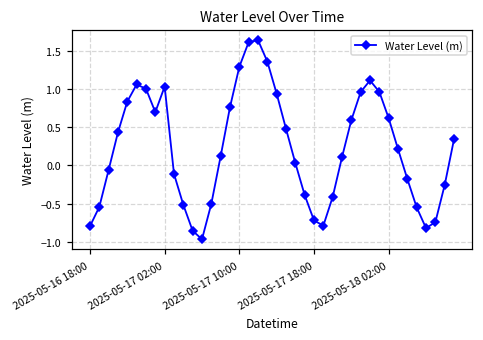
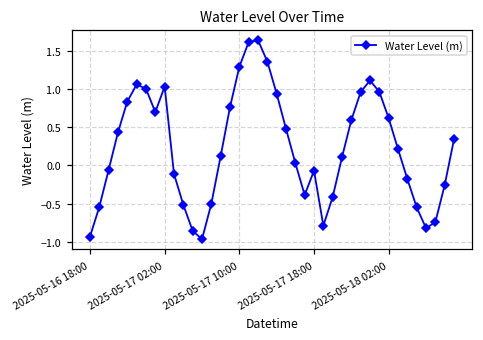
2025-05-16 18:00: -0.8 -> -0.9
2025-05-17 18:00: -0.7 -> -0.1
